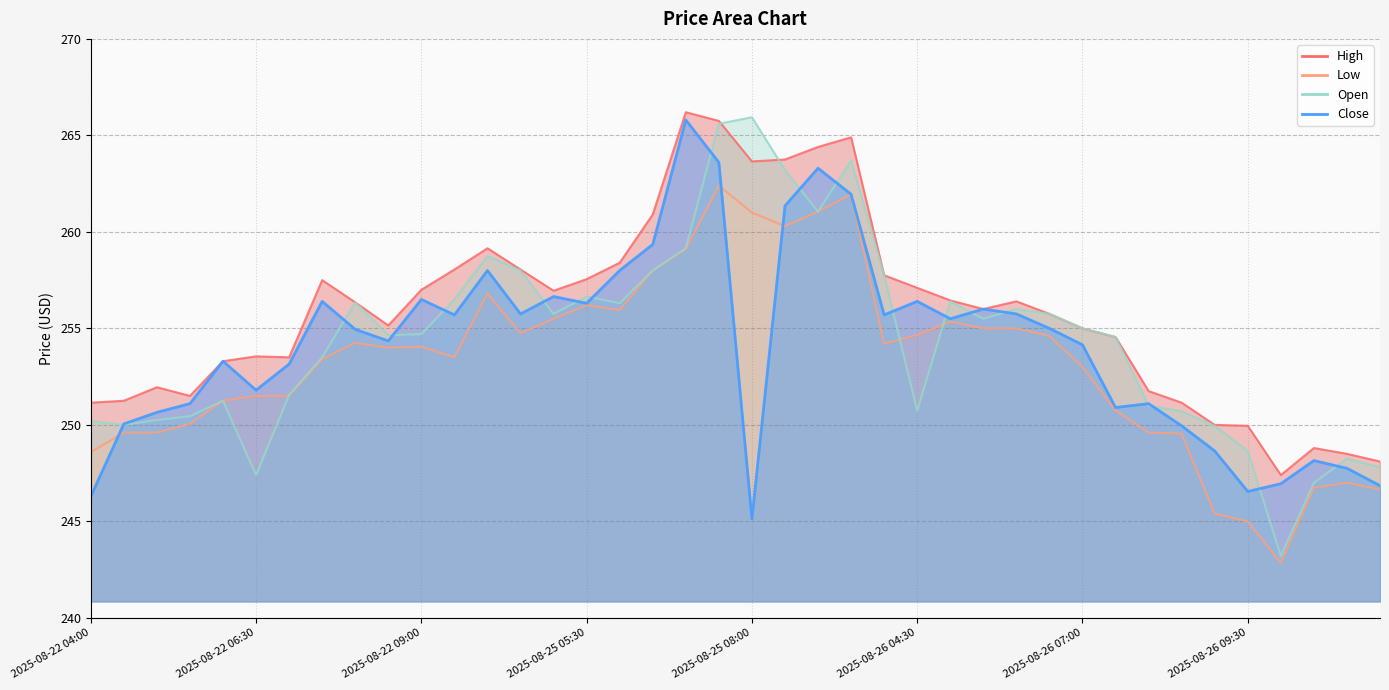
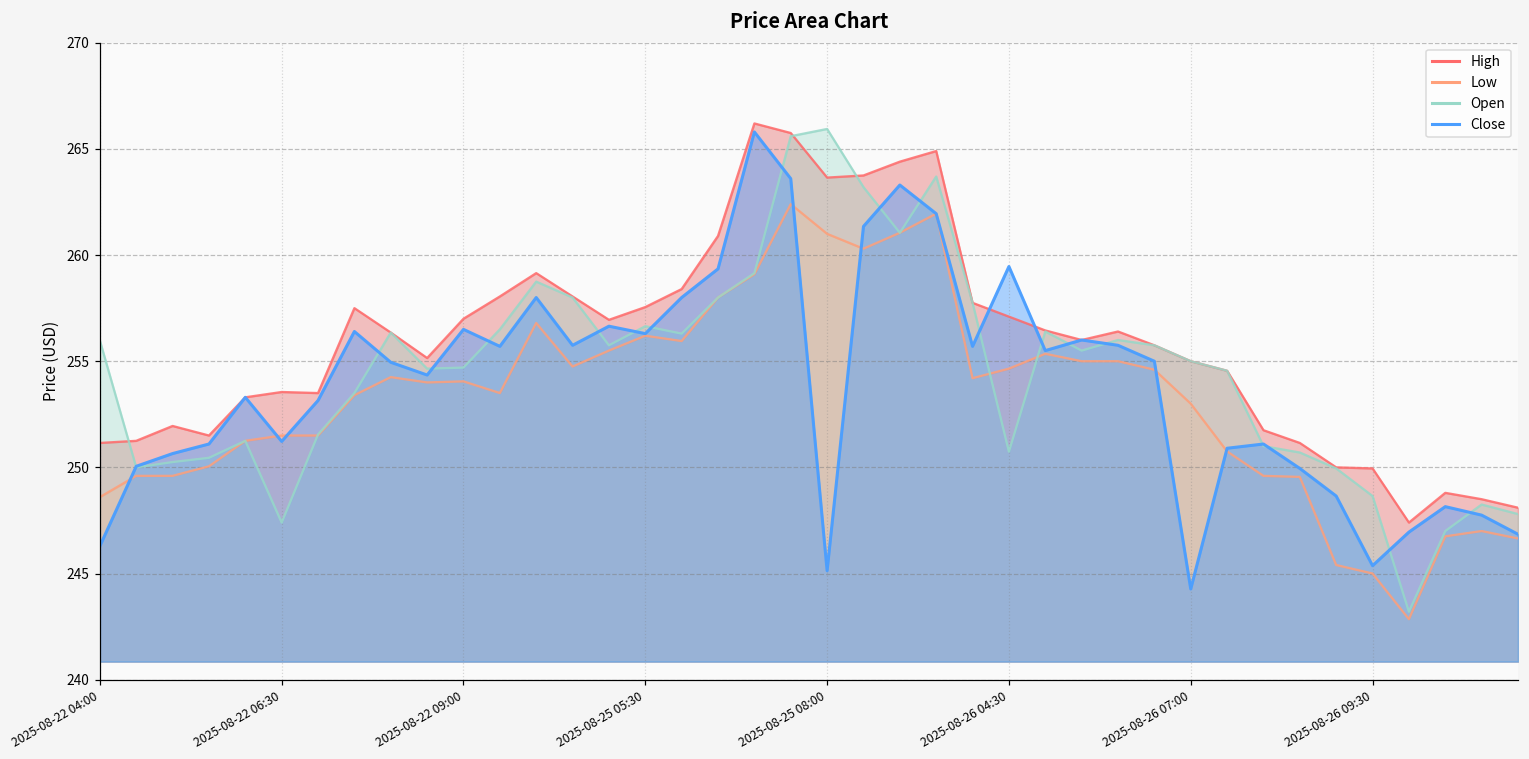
Open, 2025-08-22 04:00: 250.2 -> 256.0
Close, 2025-08-22 06:30: 251.8 -> 251.2
Close, 2025-08-26 04:30: 256.4 -> 259.5
Close, 2025-08-26 07:00: 254.1 -> 244.3
Close, 2025-08-26 09:30: 246.6 -> 245.4
